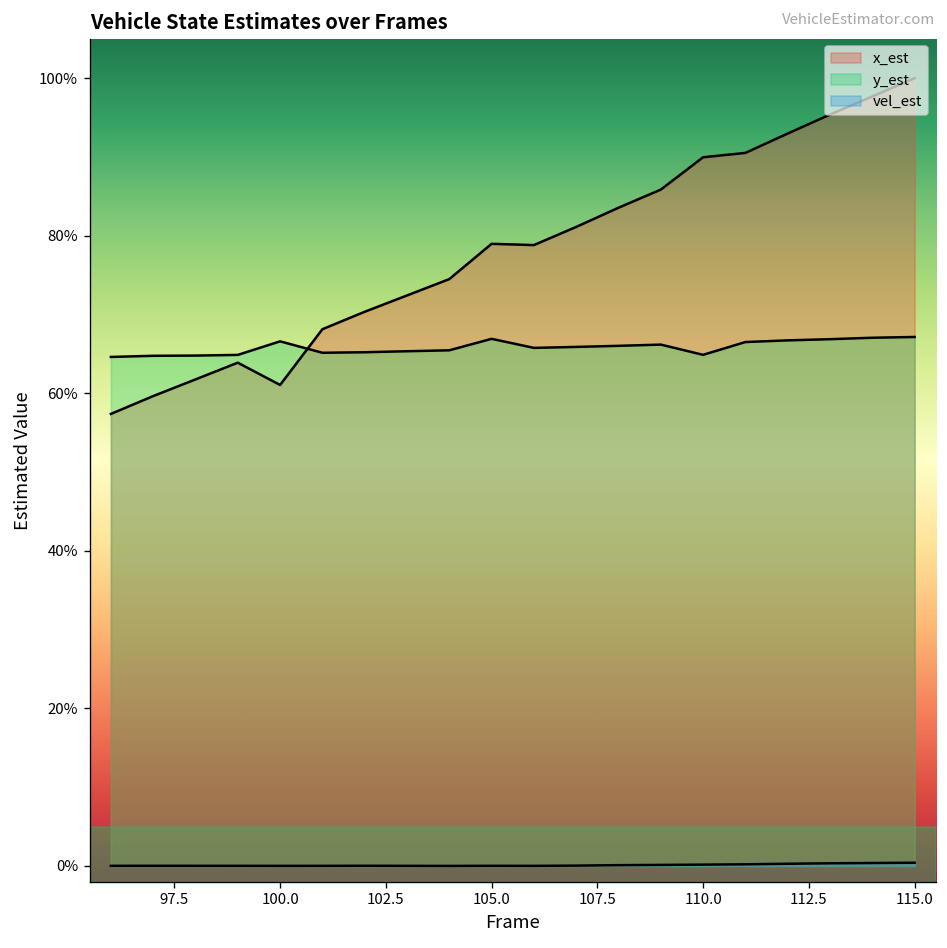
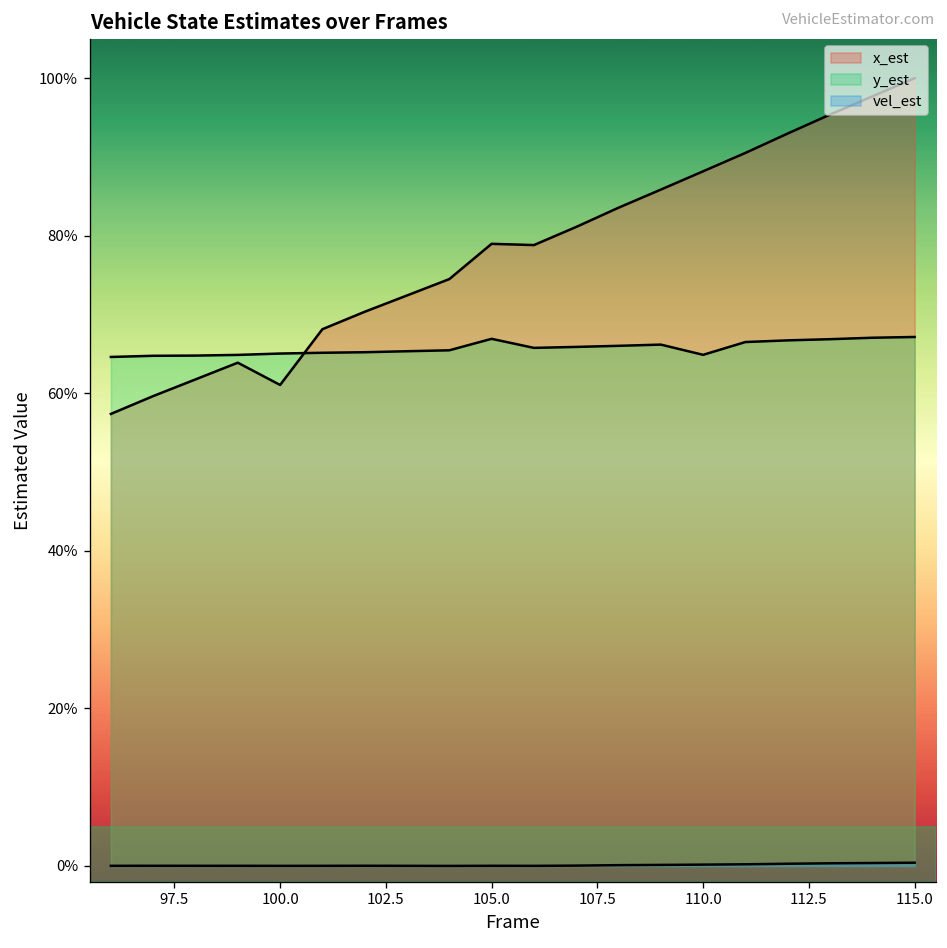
y_est, 100.0: 67% -> 65%
x_est, 110.0: 90% -> 88%
